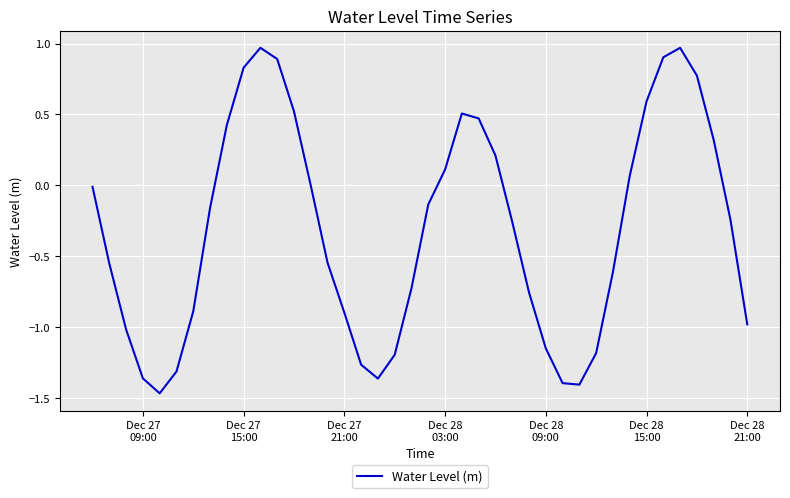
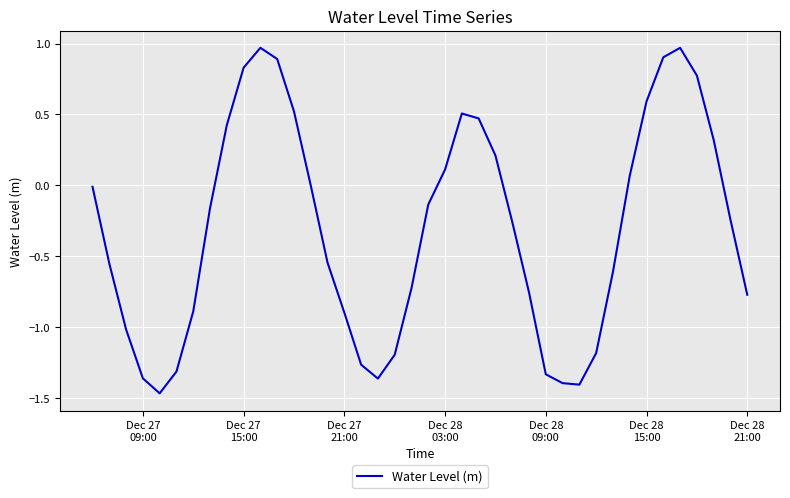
Dec 28 09:00: -1.15 -> -1.33
Dec 28 21:00: -0.98 -> -0.77
